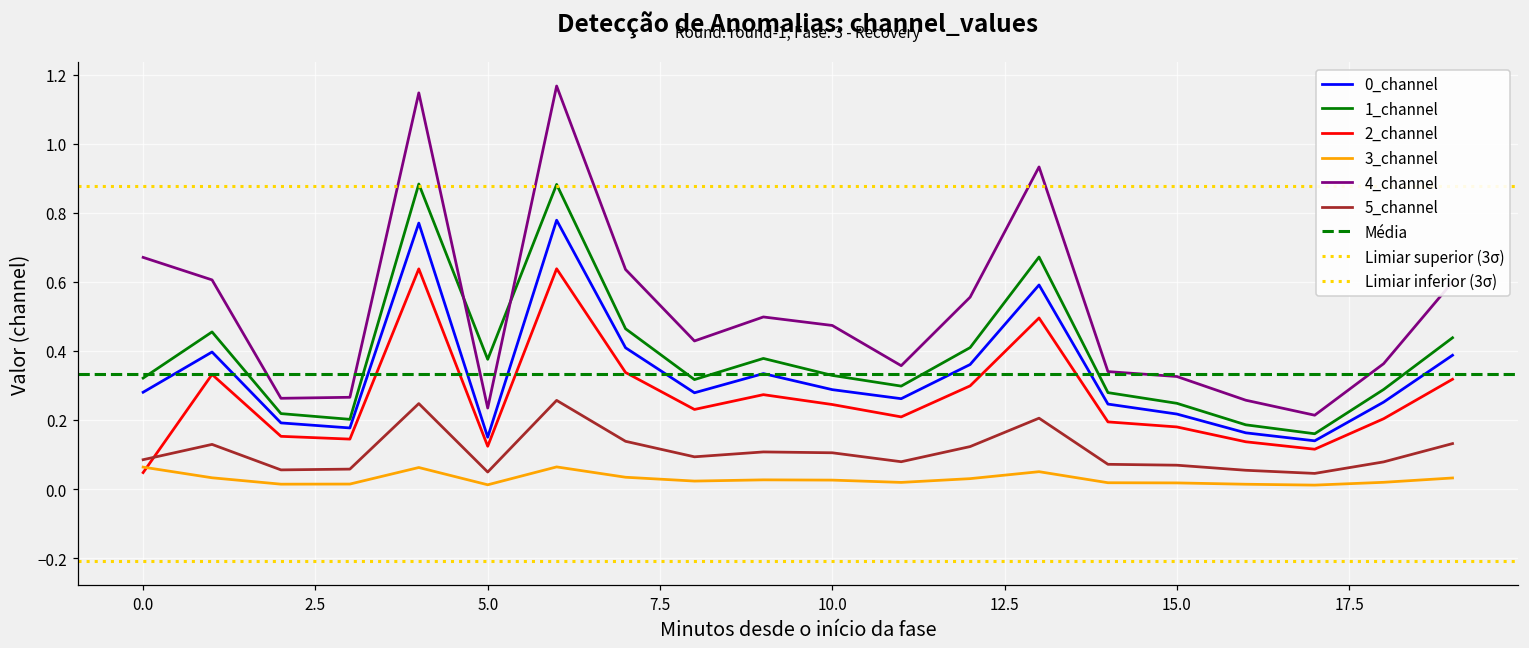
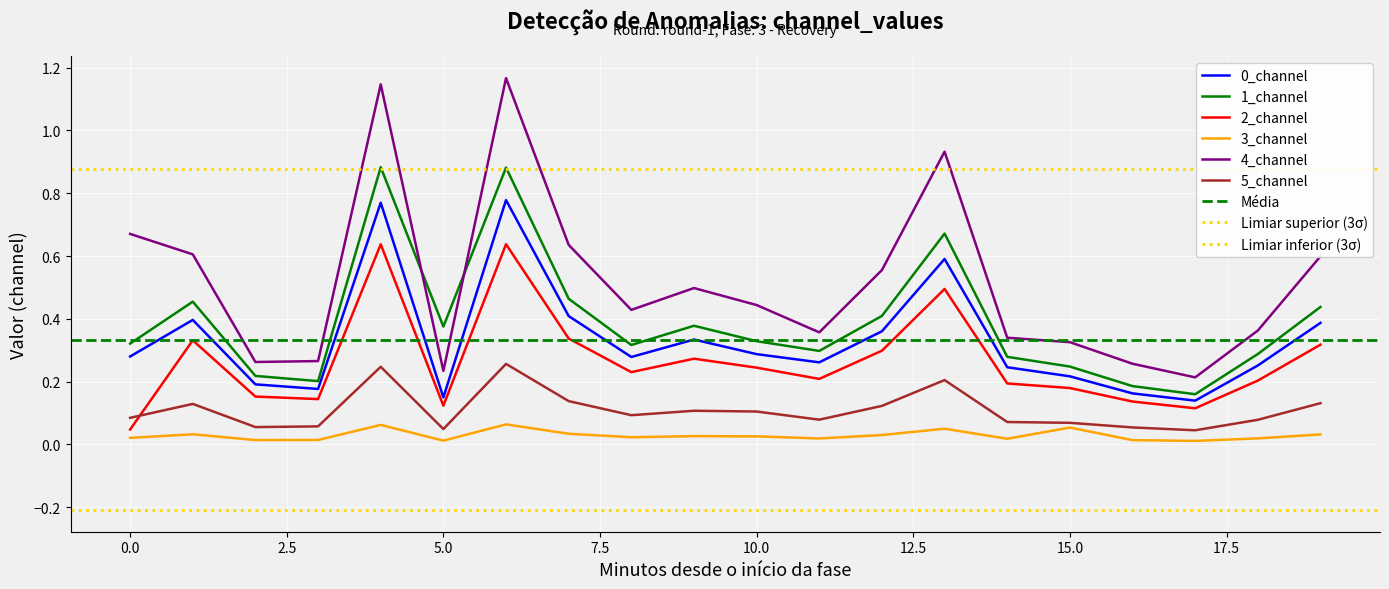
3_channel, 0.0: 0.06 -> 0.02
4_channel, 10.0: 0.47 -> 0.44
3_channel, 15.0: 0.02 -> 0.05
